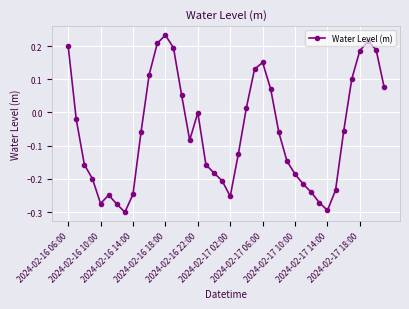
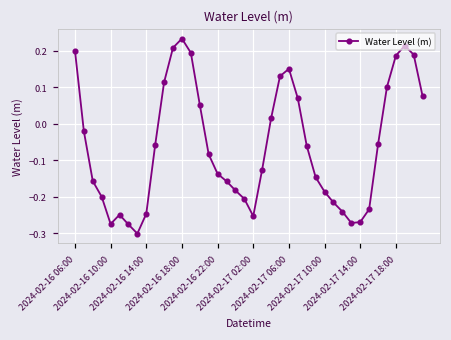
2024-02-16 22:00: 0.00 -> -0.14
2024-02-17 14:00: -0.29 -> -0.27
